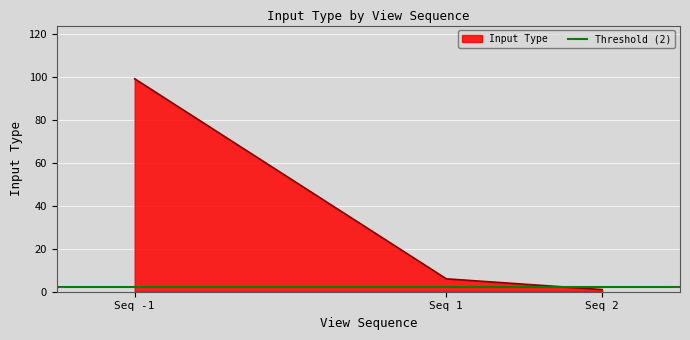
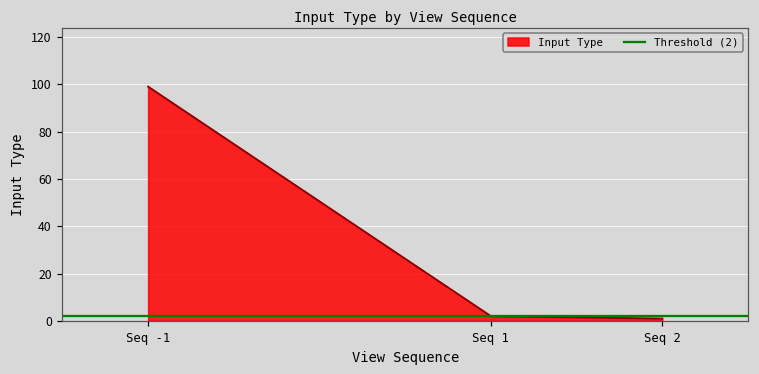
Seq 1: 6 -> 2
